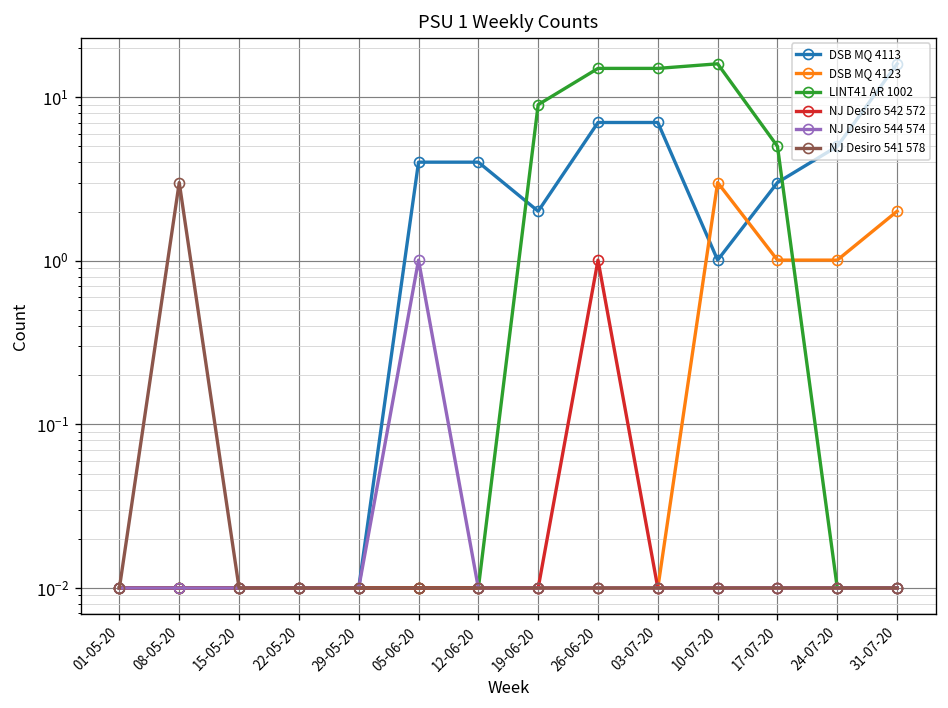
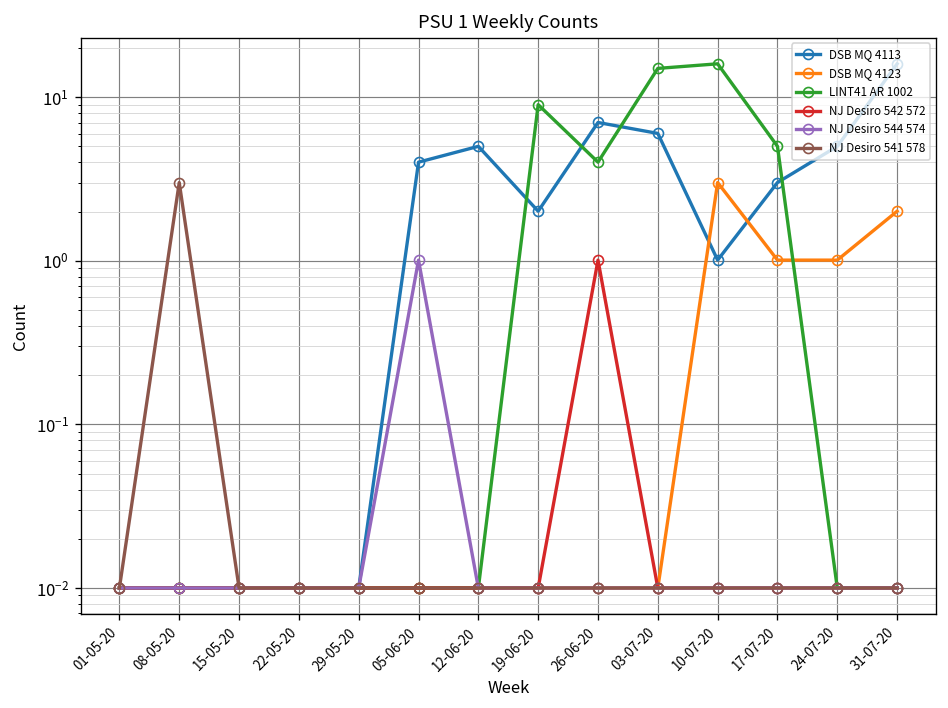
DSB MQ 4113, 12-06-20: 4.0 -> 5.0
LINT41 AR 1002, 26-06-20: 15 -> 4.0
DSB MQ 4113, 03-07-20: 7 -> 6
